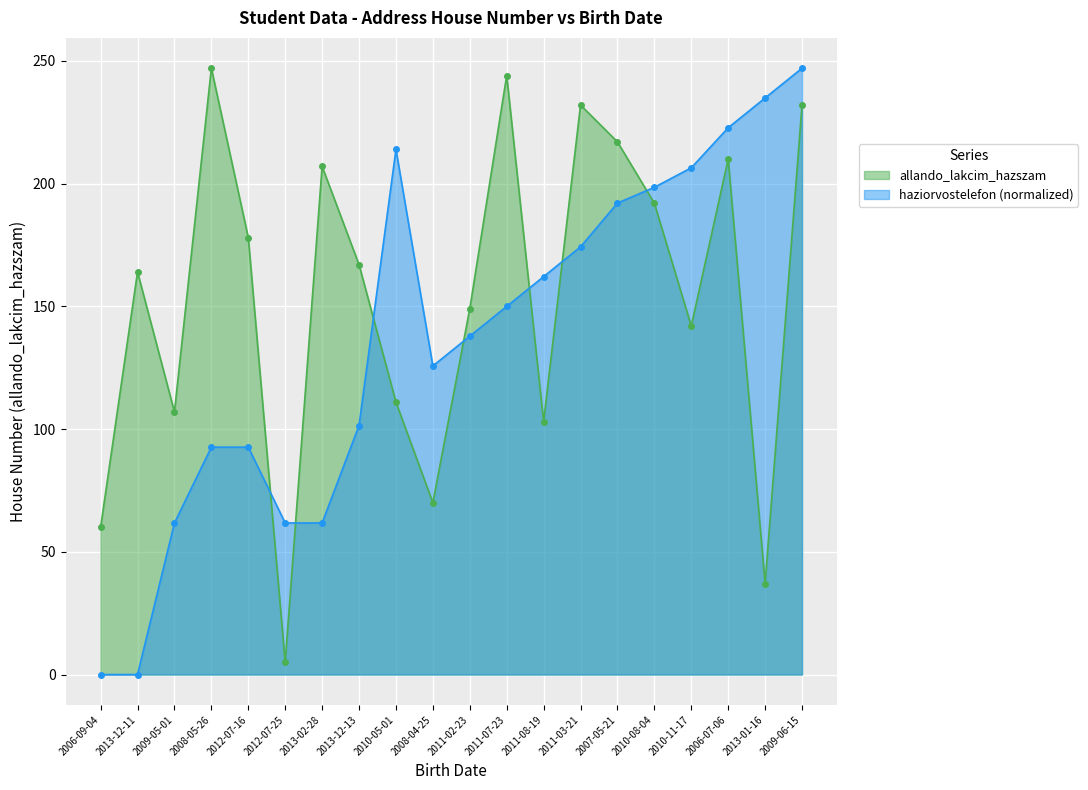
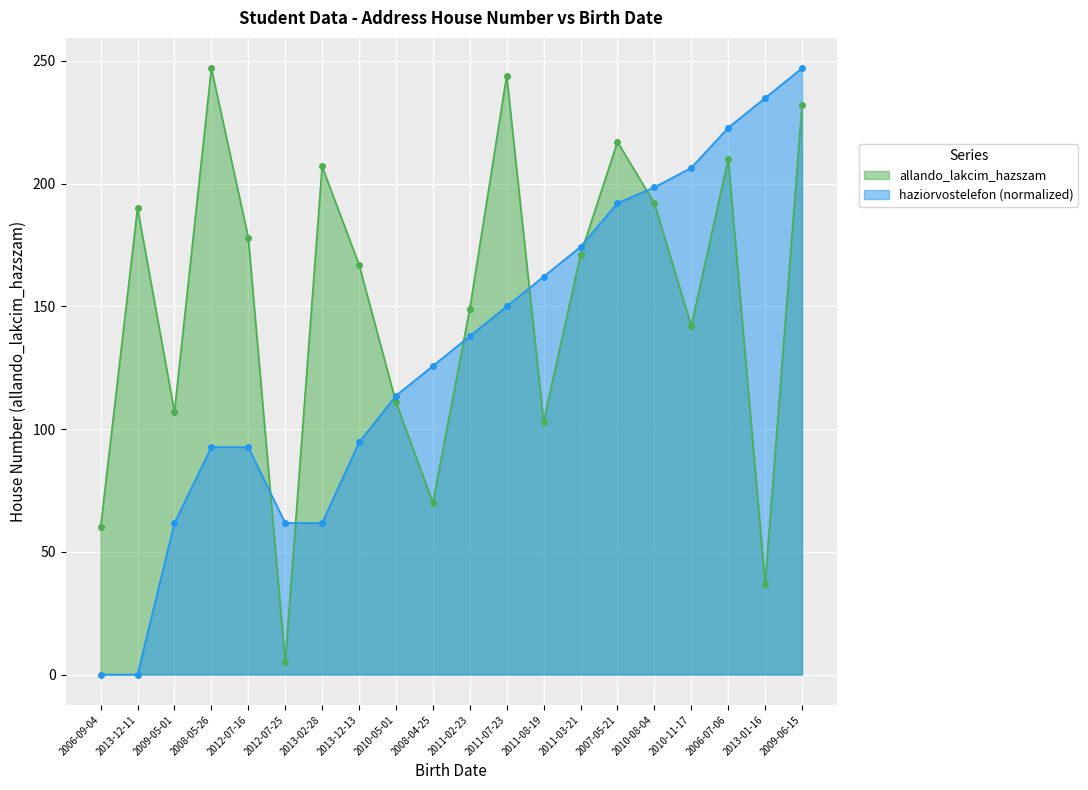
allando_lakcim_hazszam, 2013-12-11: 164 -> 190
haziorvostelefon (normalized), 2013-12-13: 101 -> 95
haziorvostelefon (normalized), 2010-05-01: 214 -> 114
allando_lakcim_hazszam, 2011-03-21: 232 -> 171
